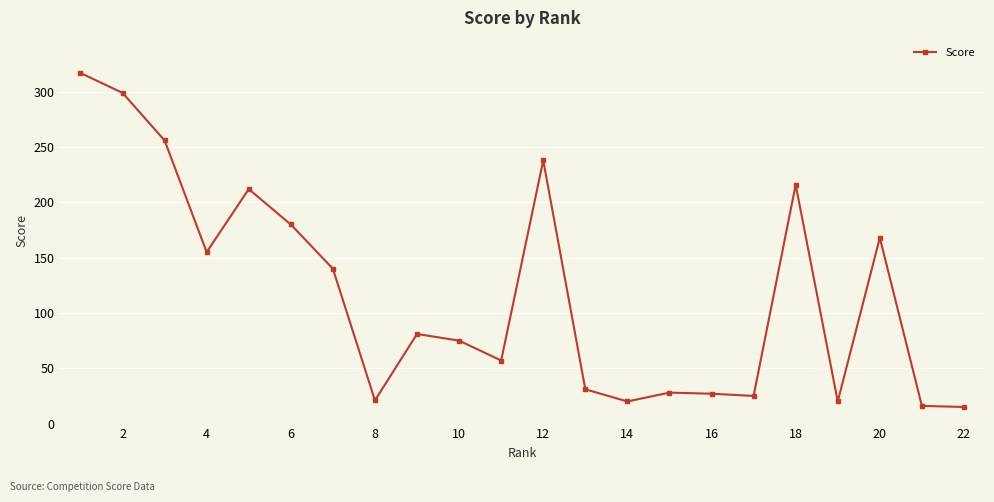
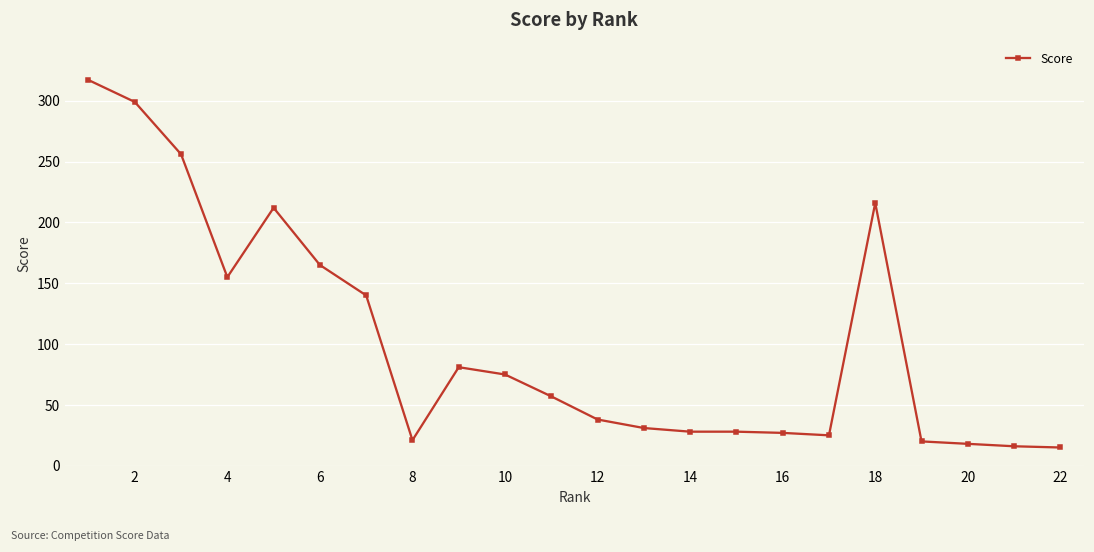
6: 180 -> 165
12: 238 -> 38
14: 20 -> 28
20: 168 -> 18
